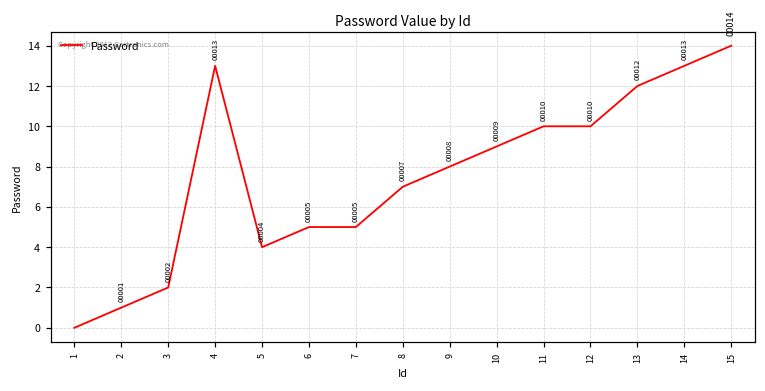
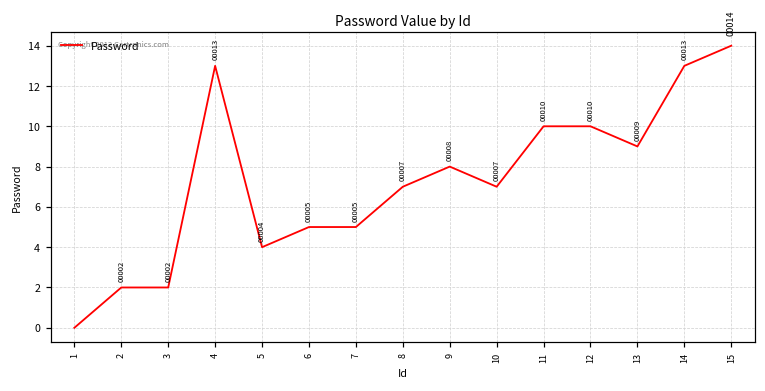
2: 00001 -> 00002
10: 00009 -> 00007
13: 00012 -> 00009
